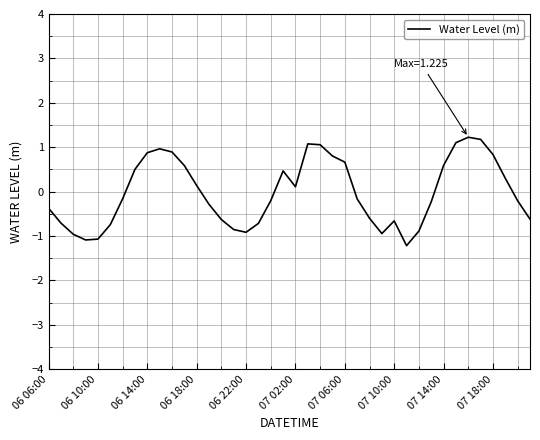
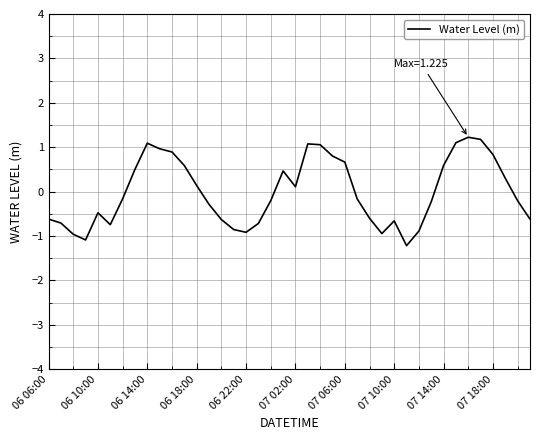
06 06:00: -0.4 -> -0.6
06 10:00: -1.1 -> -0.5
06 14:00: 0.9 -> 1.1
